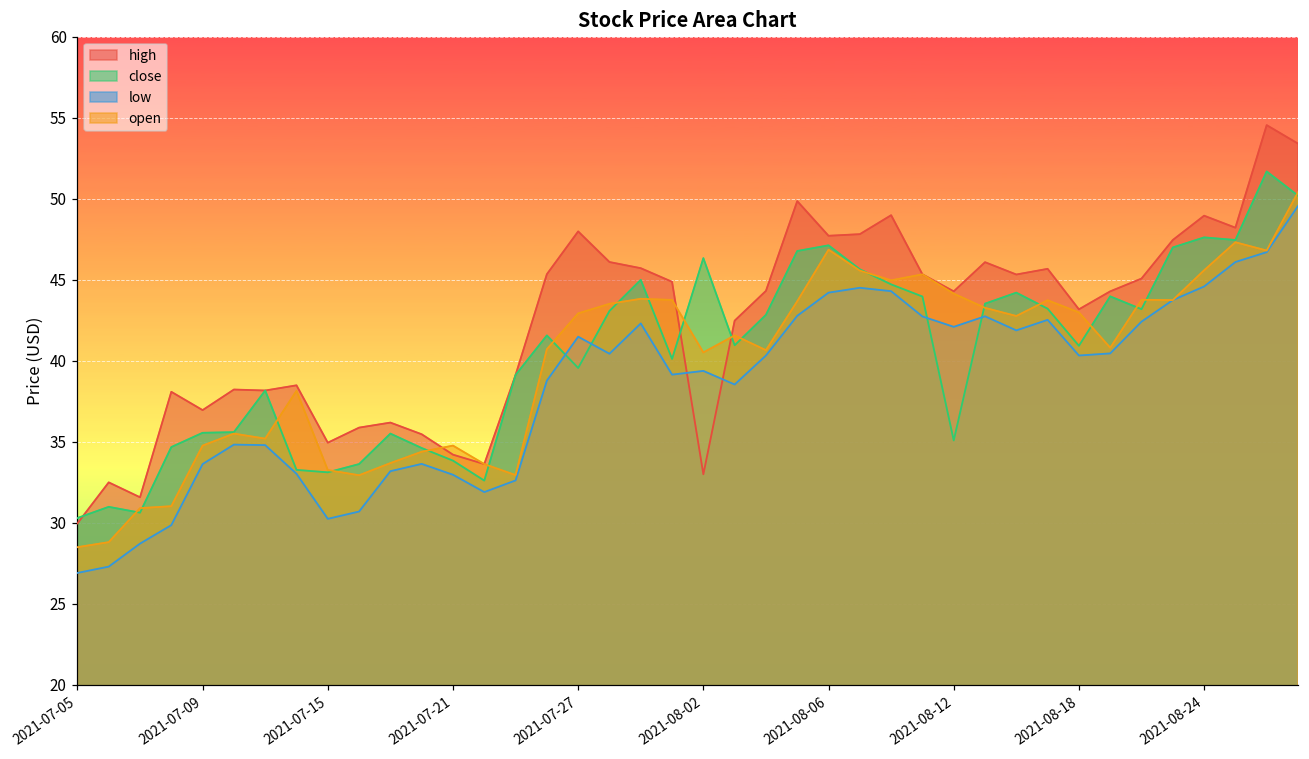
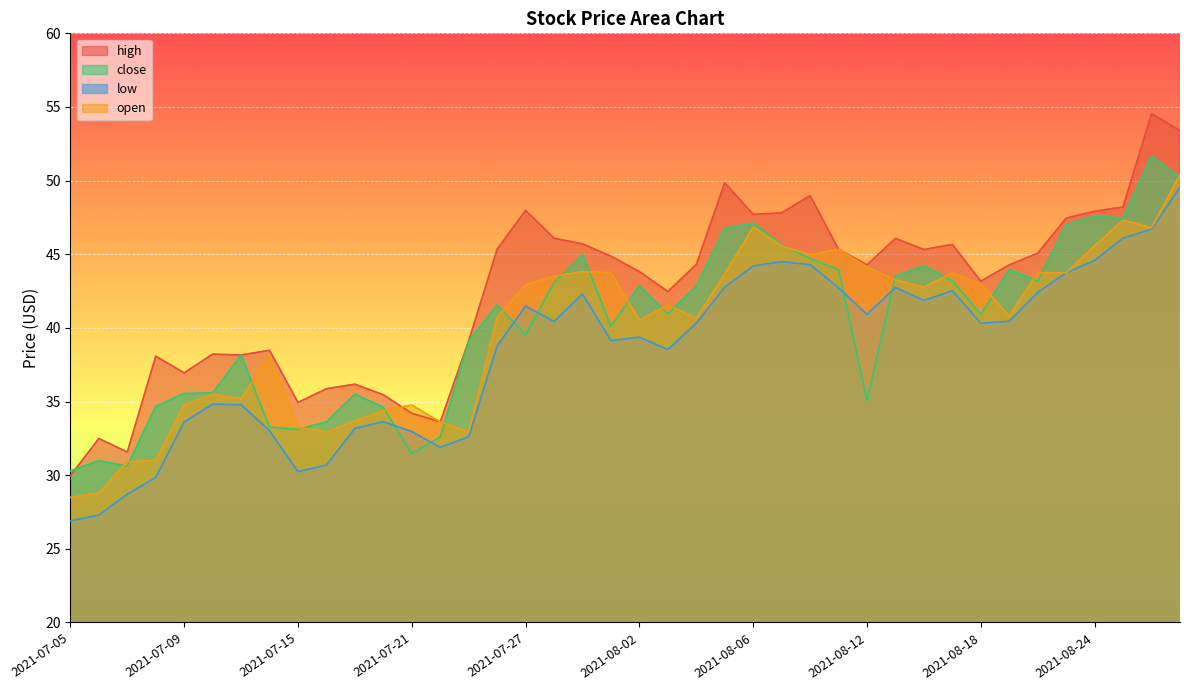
close, 2021-07-21: 33.8 -> 31.5
high, 2021-08-02: 33.0 -> 43.8
close, 2021-08-02: 46.3 -> 42.9
low, 2021-08-12: 42.1 -> 40.9
high, 2021-08-24: 49.0 -> 47.9
